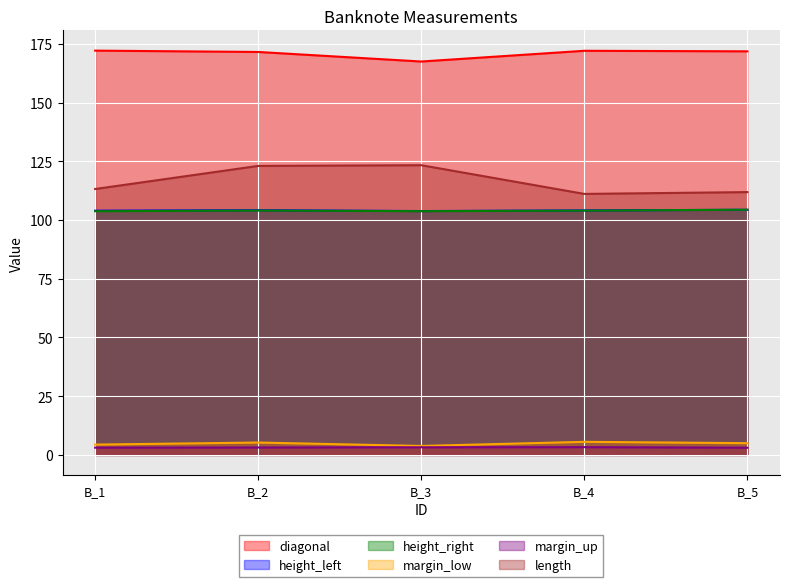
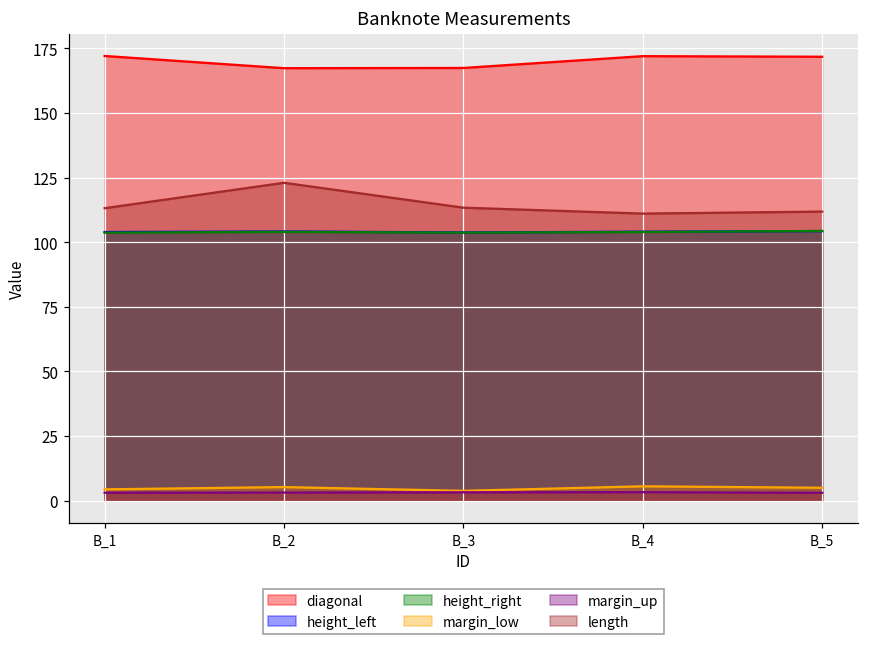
diagonal, B_2: 172 -> 167
length, B_3: 123 -> 113
